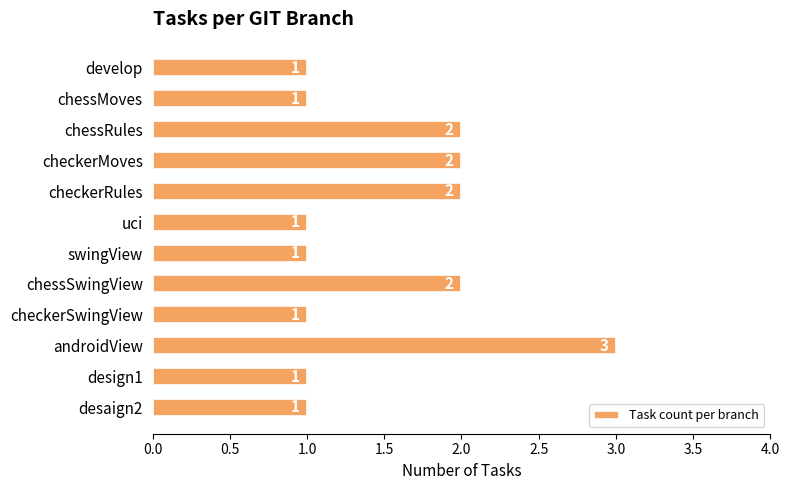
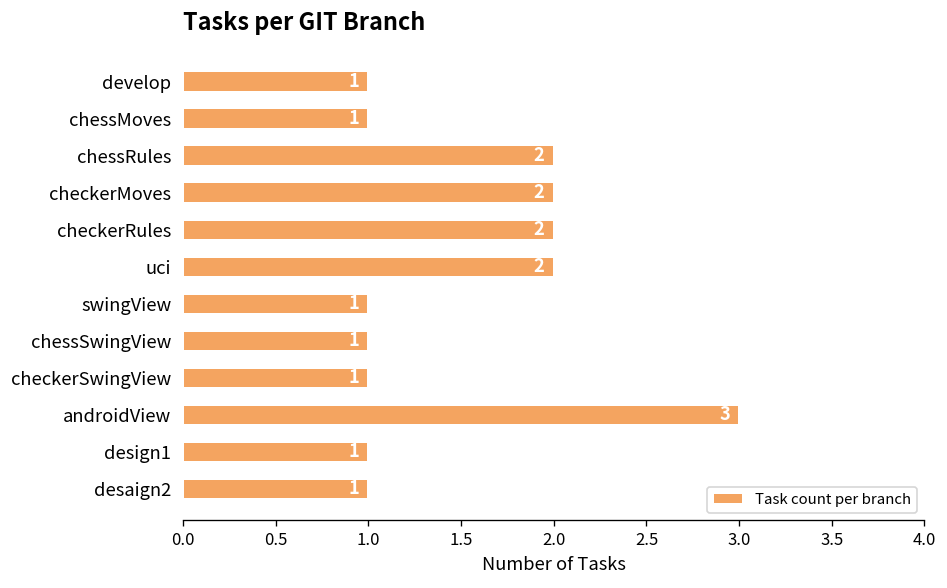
uci: 1 -> 2
chessSwingView: 2 -> 1
